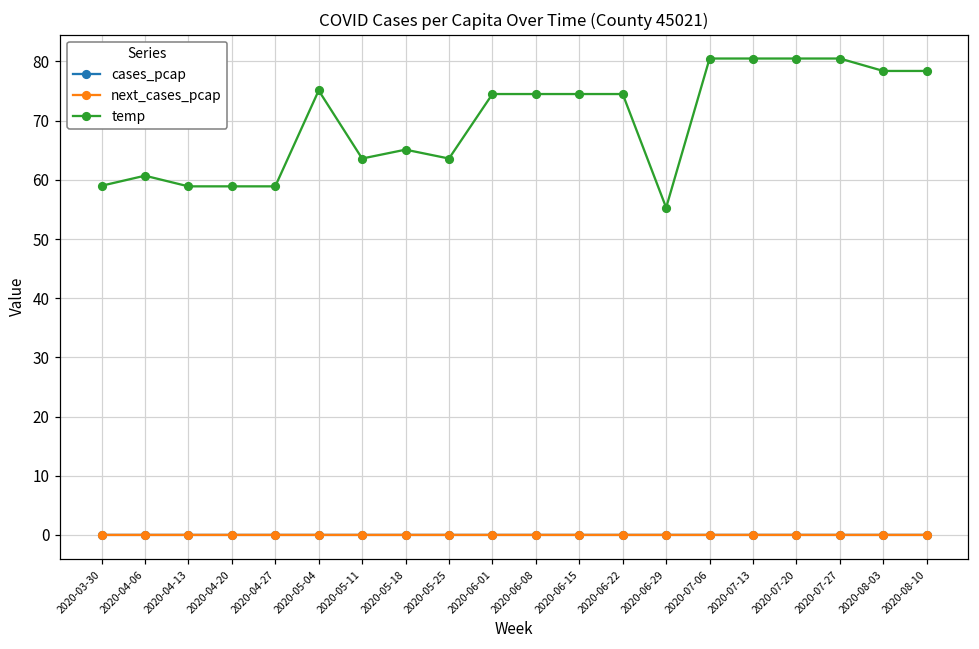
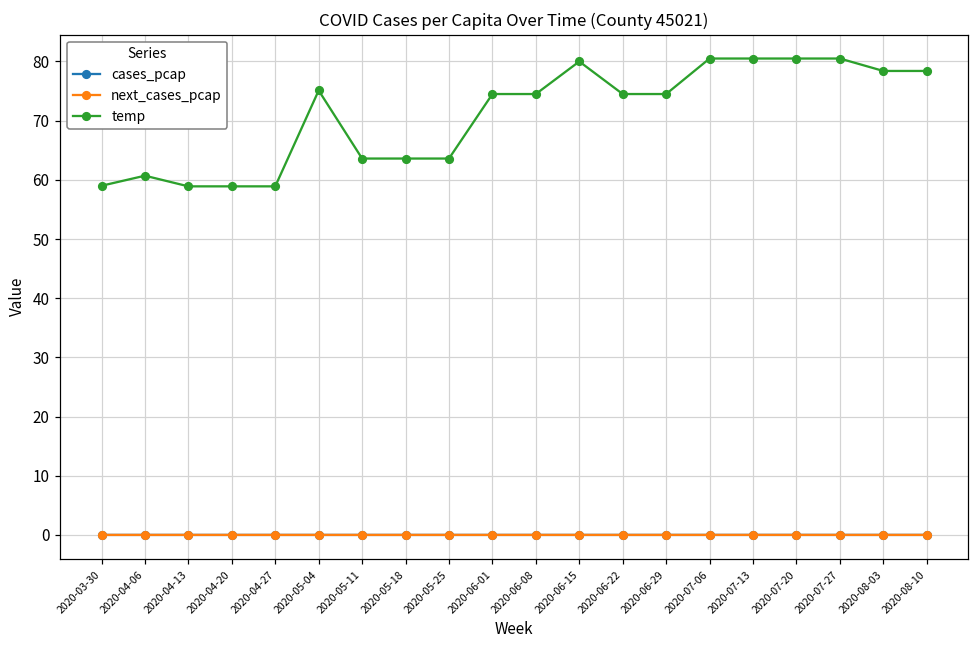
temp, 2020-05-18: 65 -> 64
temp, 2020-06-15: 75 -> 80
temp, 2020-06-29: 55 -> 75
